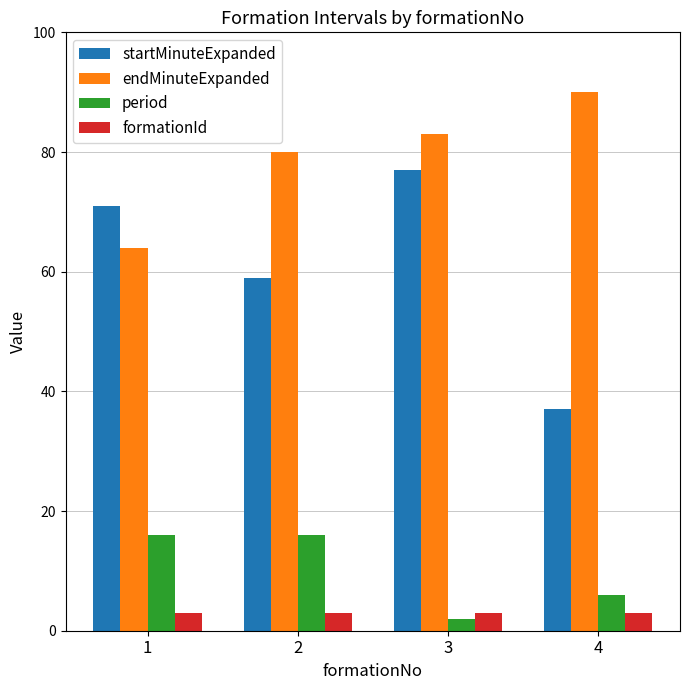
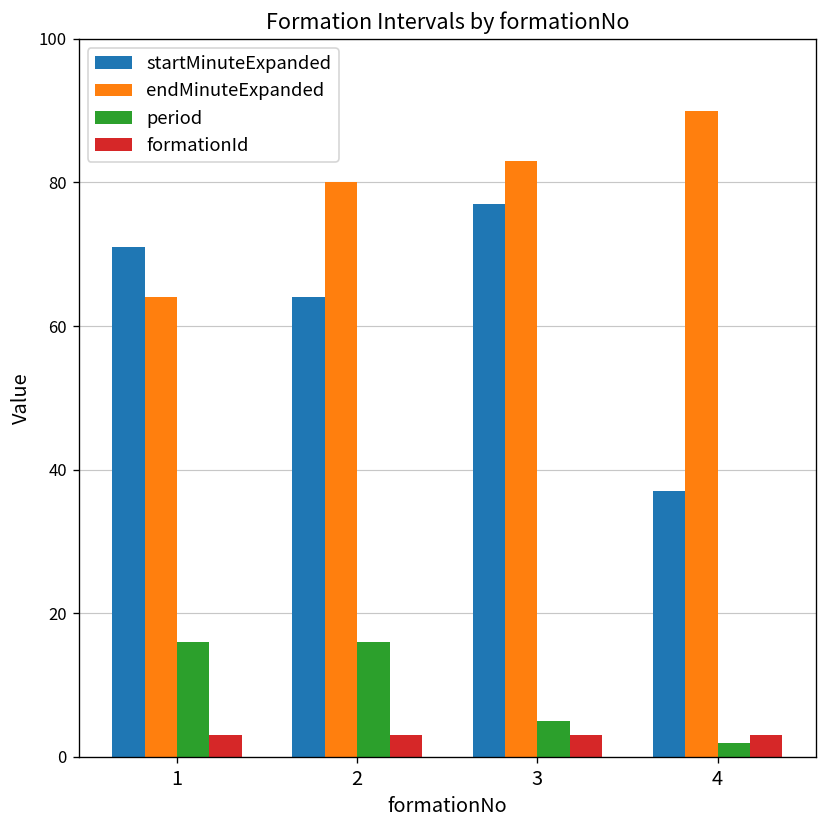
startMinuteExpanded, 2: 59 -> 64
period, 3: 2 -> 5
period, 4: 6 -> 2
